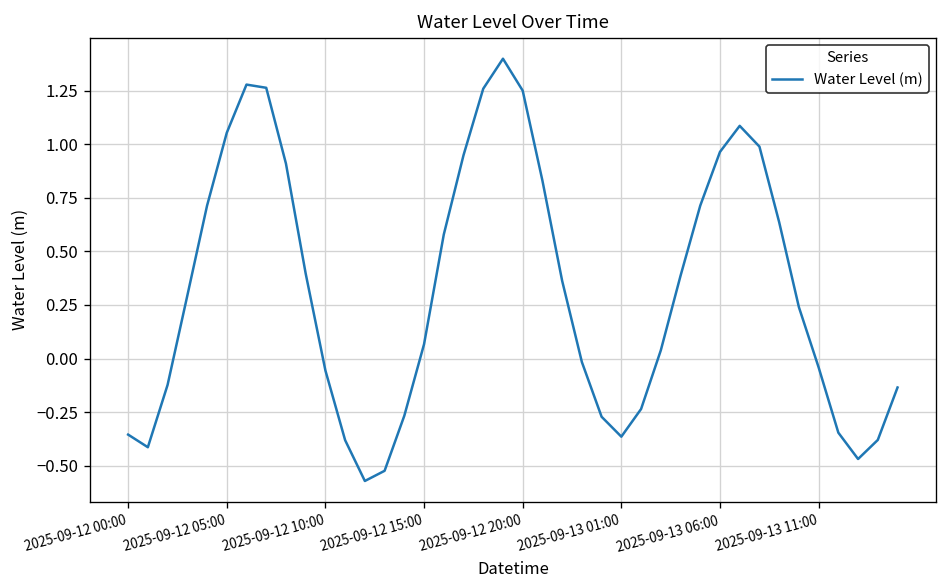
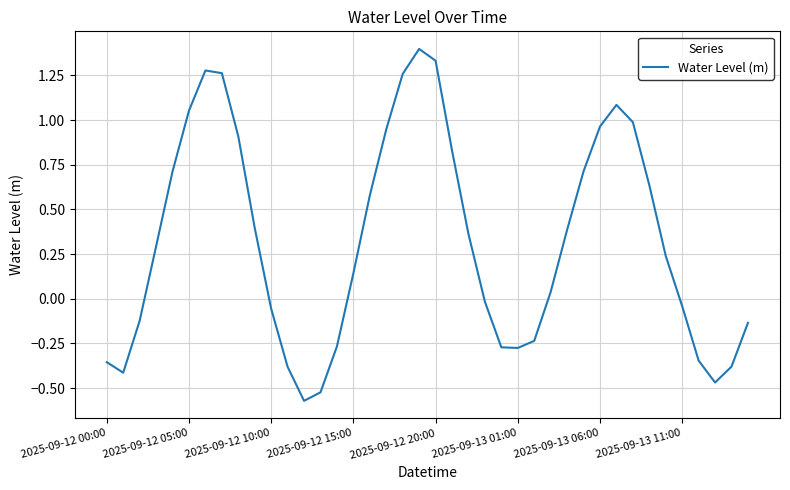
2025-09-12 15:00: 0.07 -> 0.14
2025-09-12 20:00: 1.25 -> 1.33
2025-09-13 01:00: -0.36 -> -0.28
